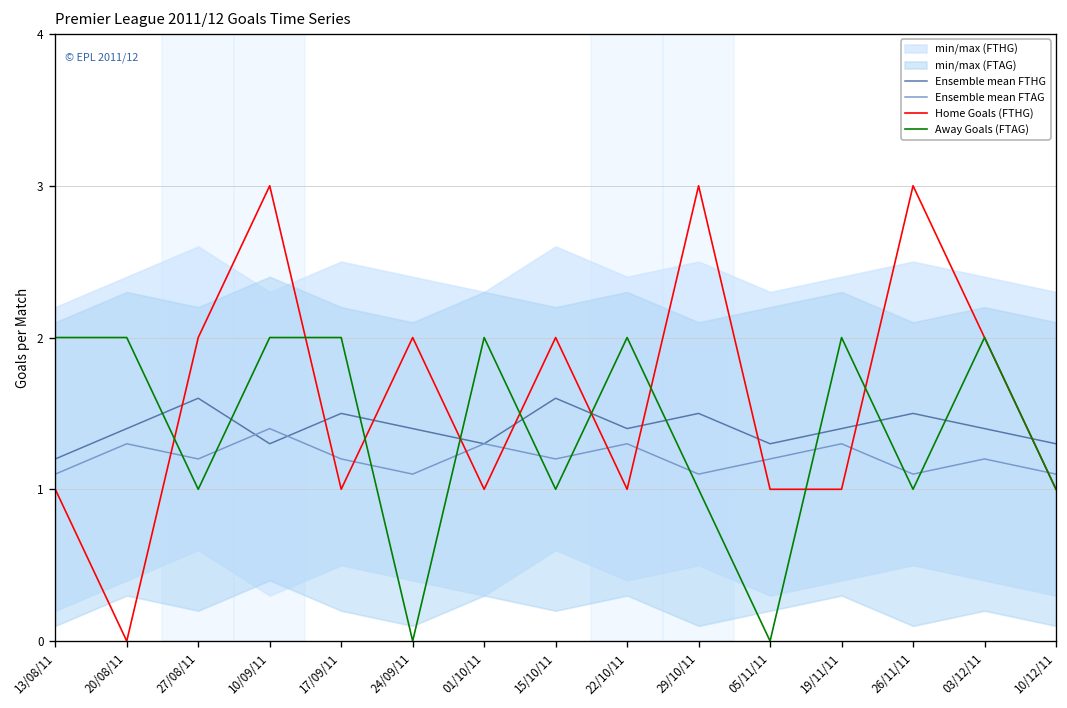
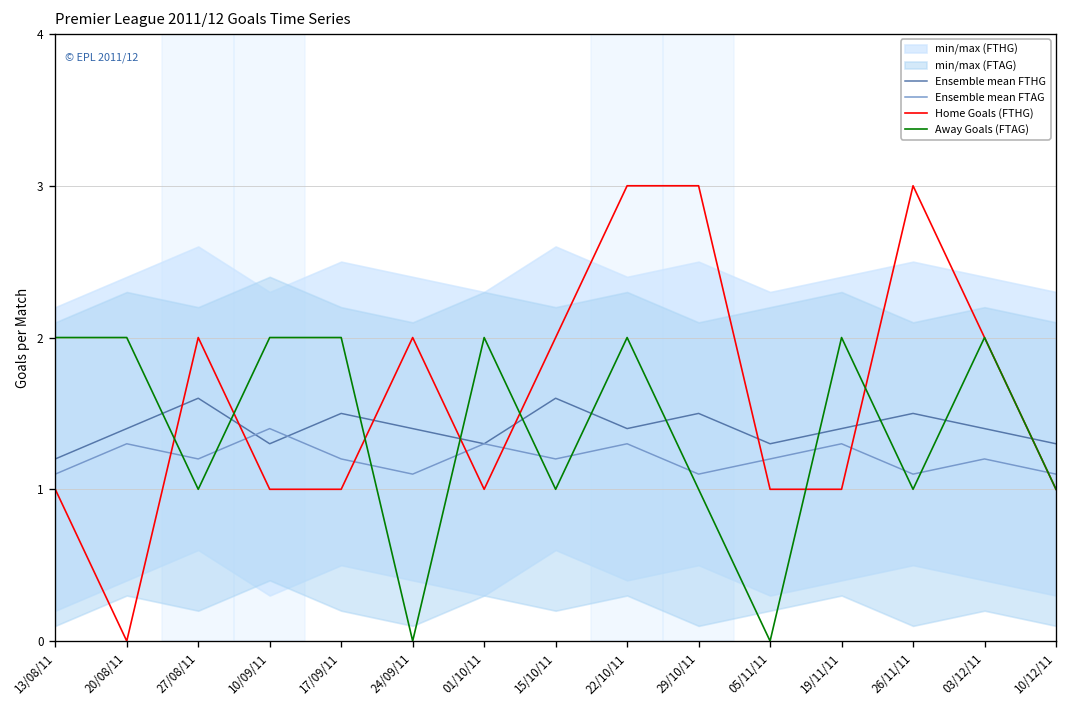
Home Goals (FTHG), 10/09/11: 3 -> 1
Home Goals (FTHG), 22/10/11: 1 -> 3
